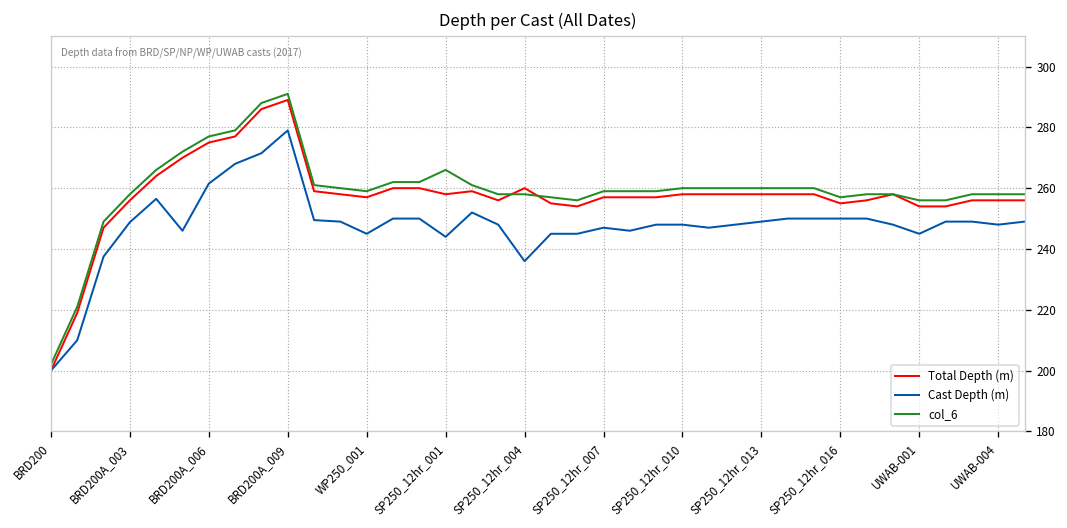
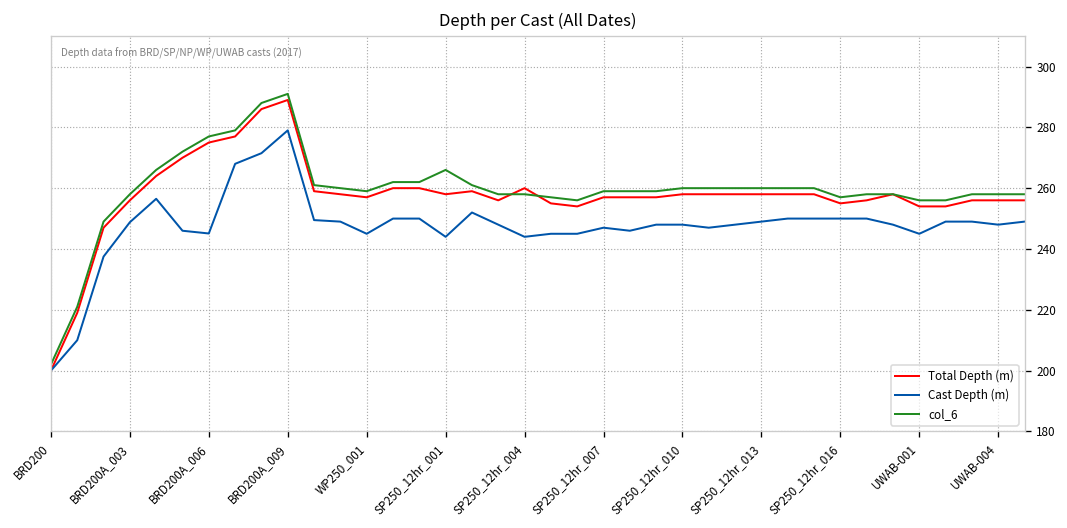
Cast Depth (m), BRD200A_006: 262 -> 245
Cast Depth (m), SP250_12hr_004: 236 -> 244
